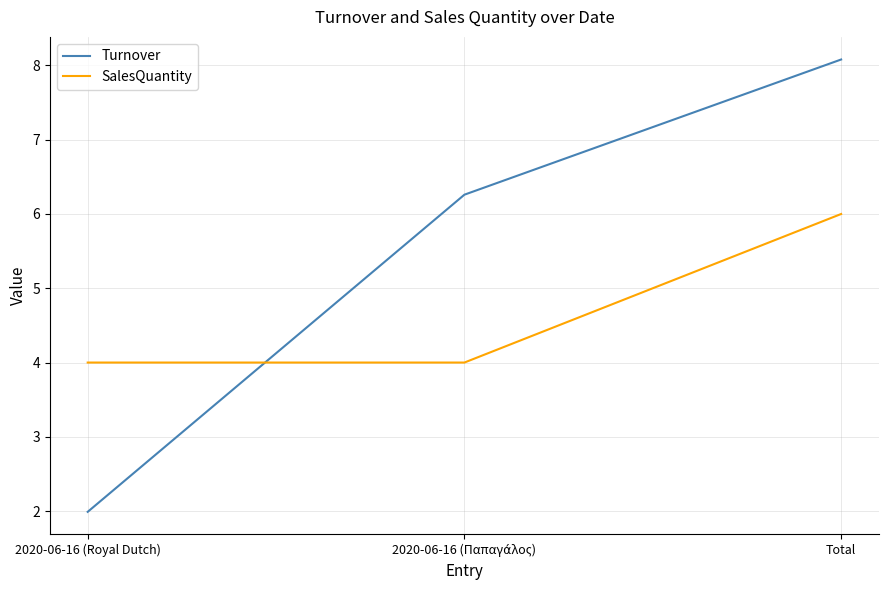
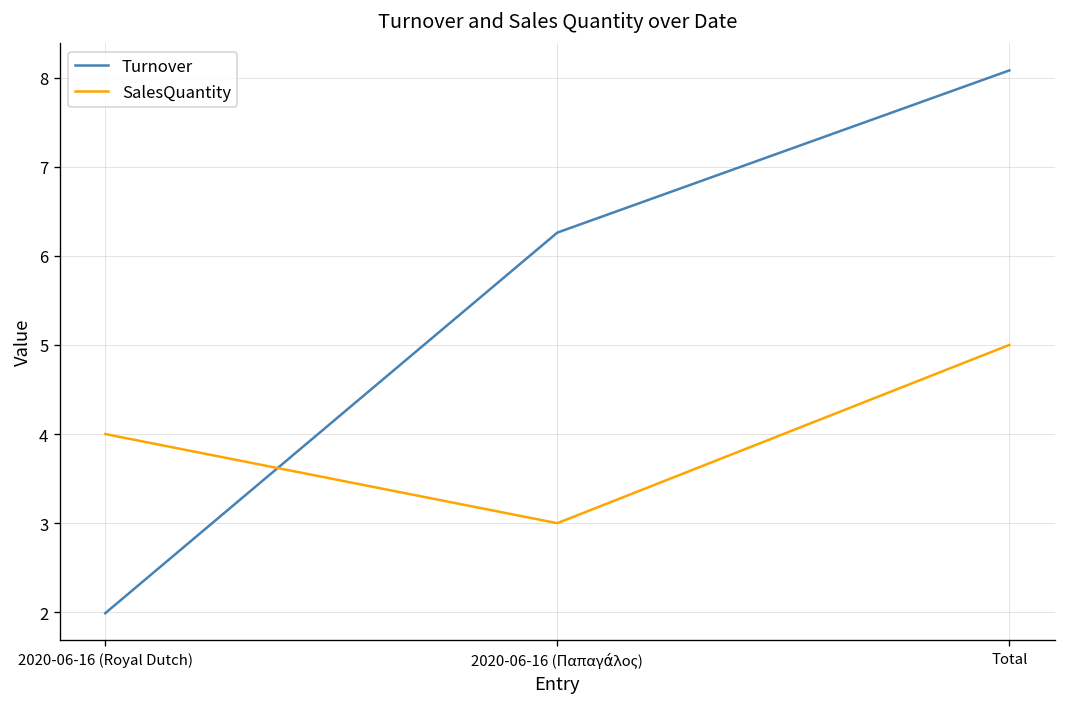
SalesQuantity, 2020-06-16 (Παπαγάλος): 4 -> 3
SalesQuantity, Total: 6 -> 5
